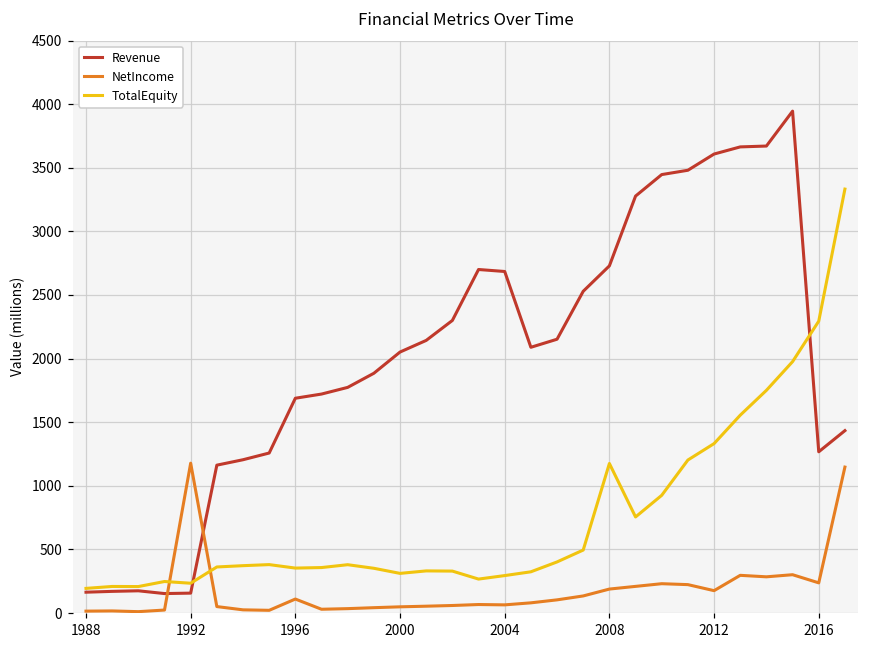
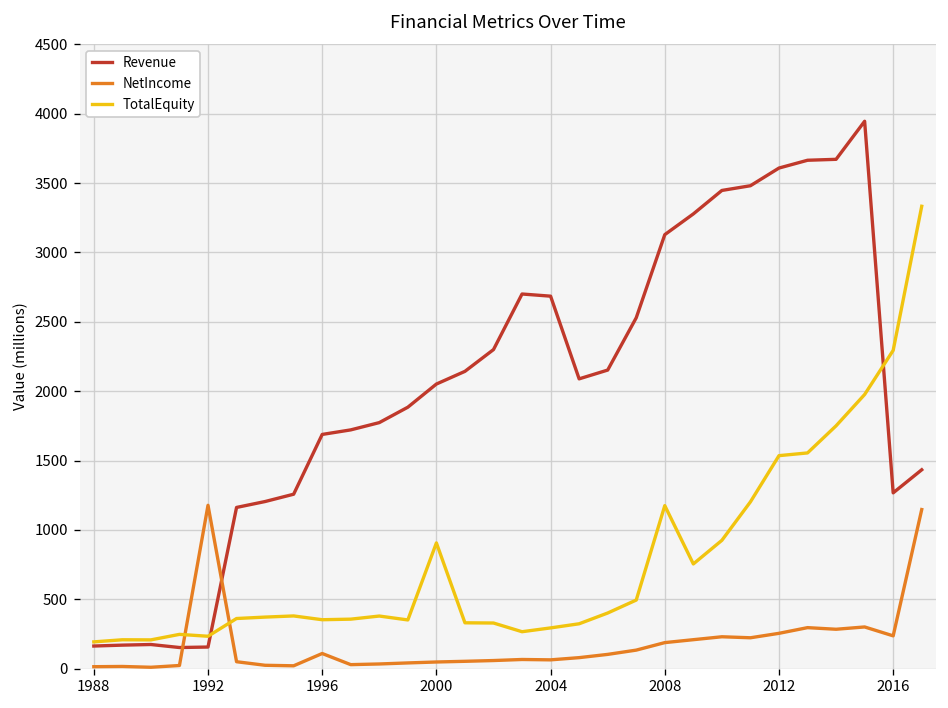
TotalEquity, 2000: 310 -> 910
Revenue, 2008: 2730 -> 3130
NetIncome, 2012: 180 -> 260
TotalEquity, 2012: 1330 -> 1540
